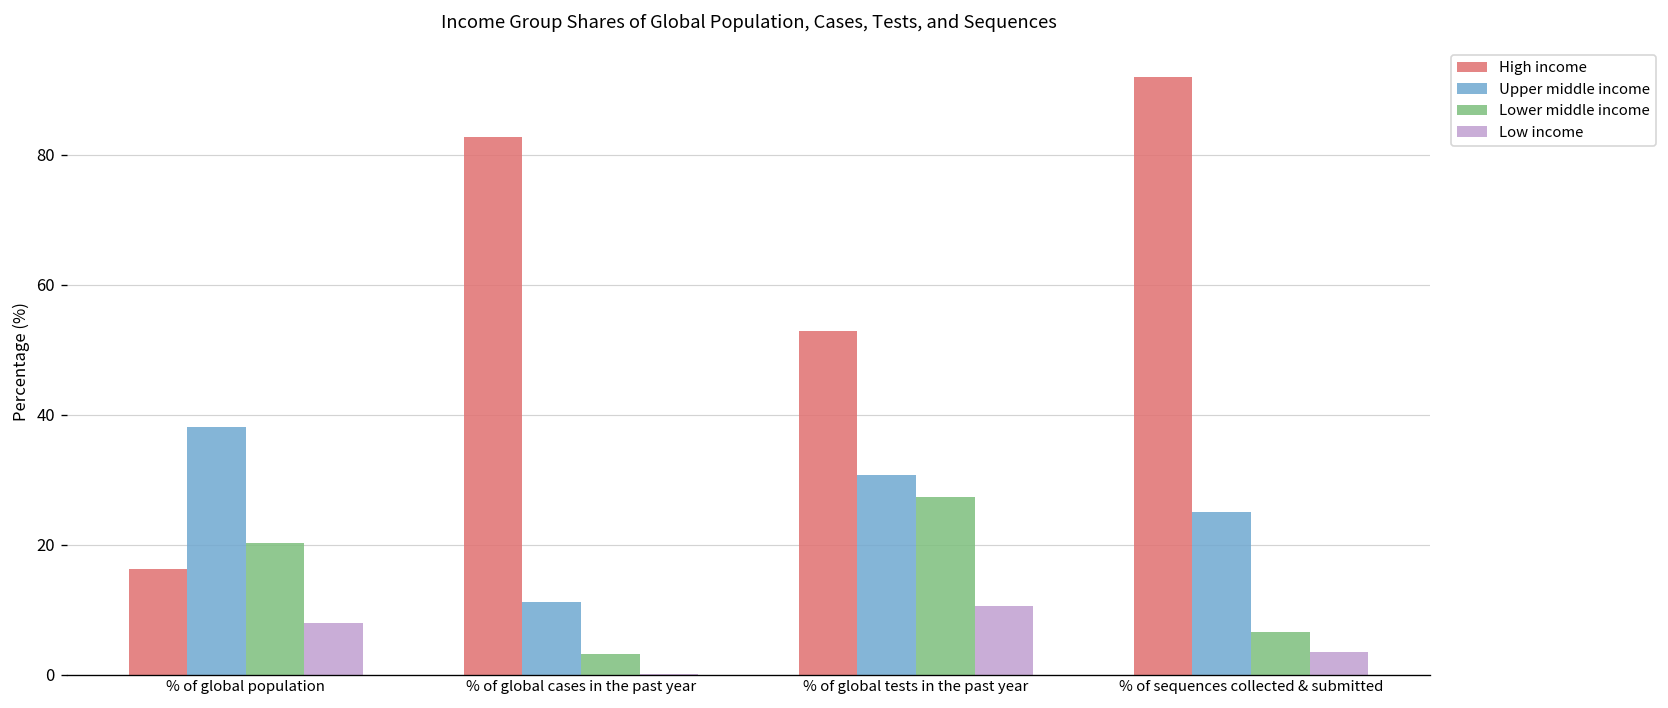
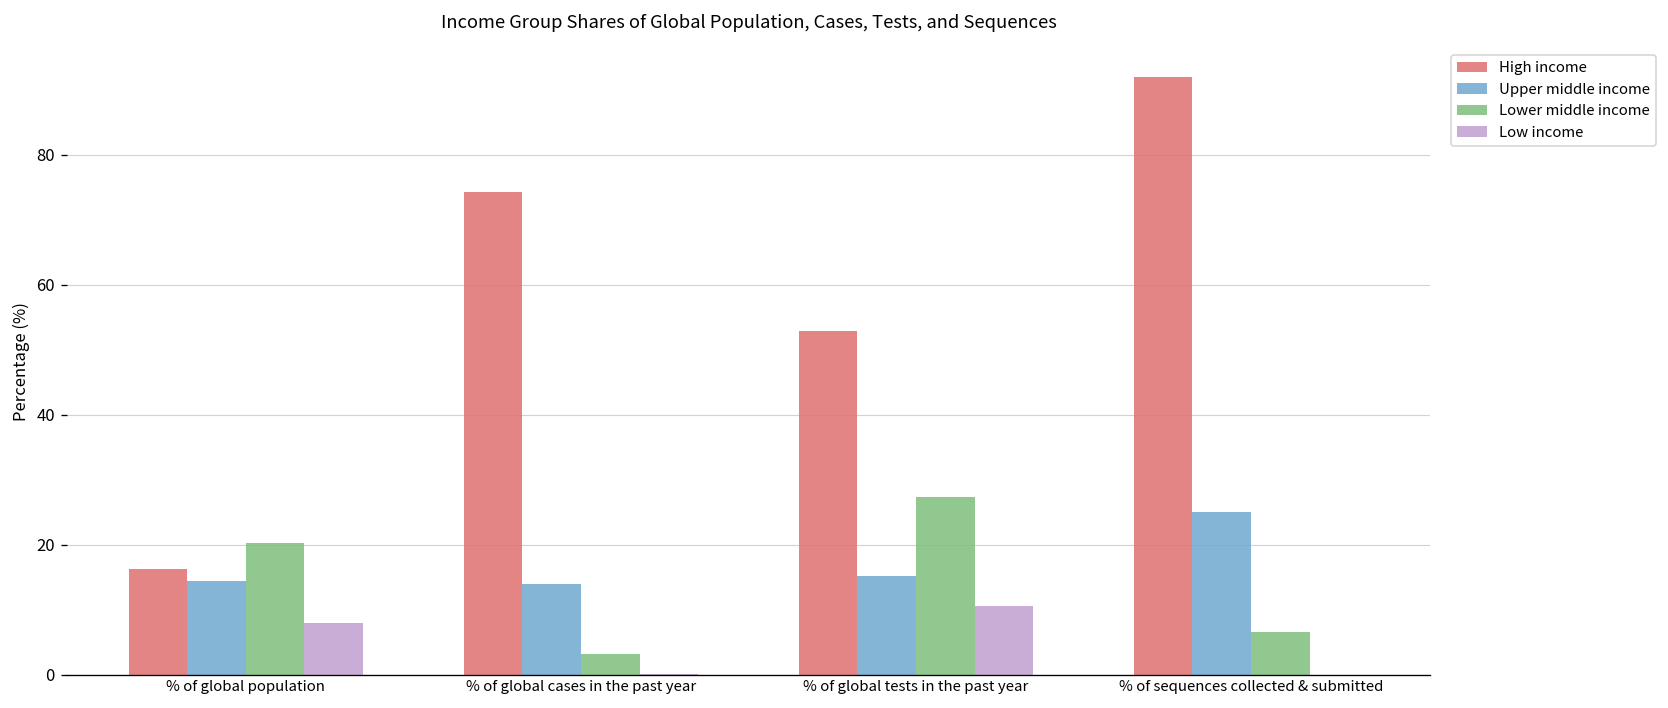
Upper middle income, % of global population: 38 -> 14
High income, % of global cases in the past year: 83 -> 74
Upper middle income, % of global cases in the past year: 11 -> 14
Upper middle income, % of global tests in the past year: 31 -> 15
Low income, % of sequences collected & submitted: 3 -> 0
